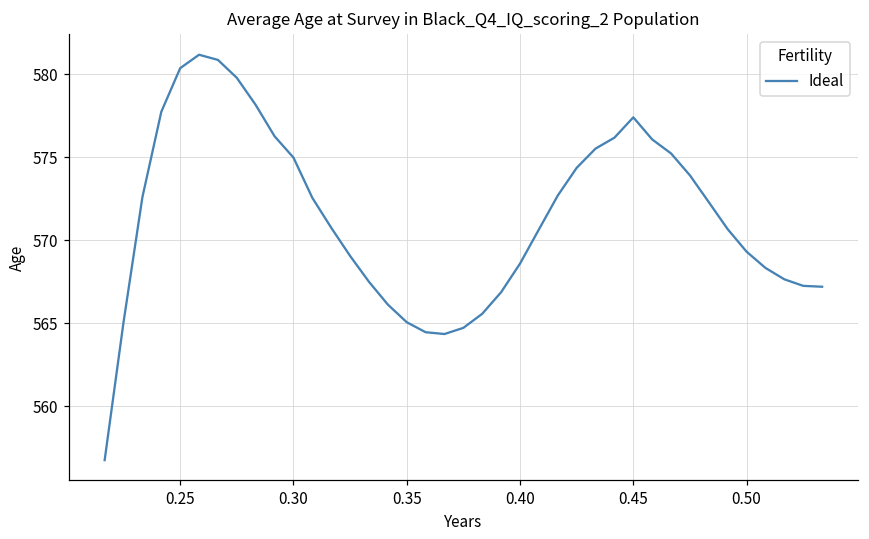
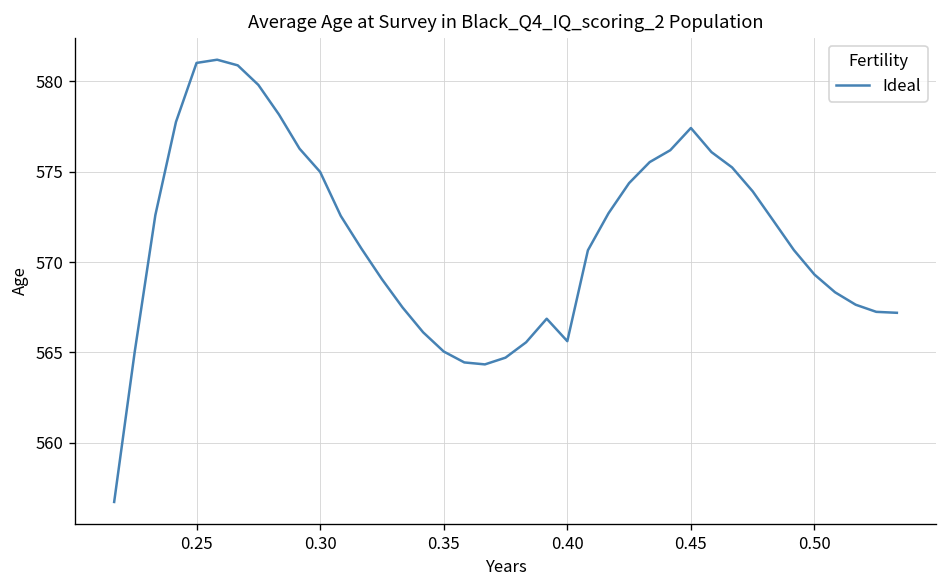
0.25: 580.4 -> 581.0
0.40: 568.6 -> 565.6
